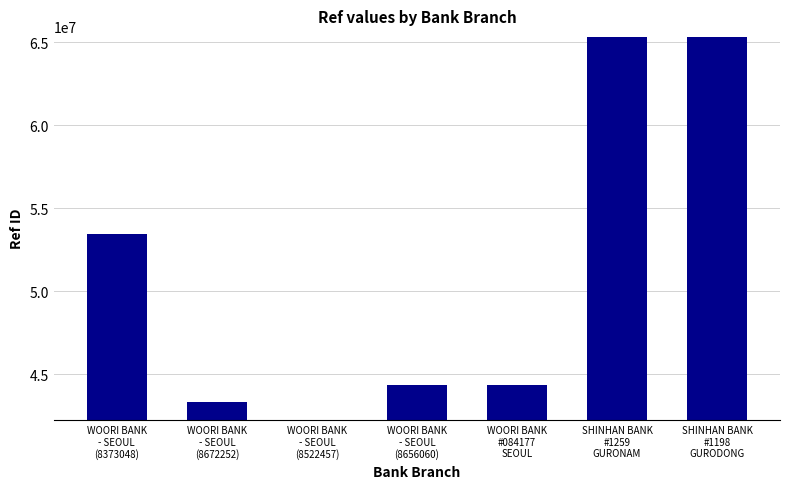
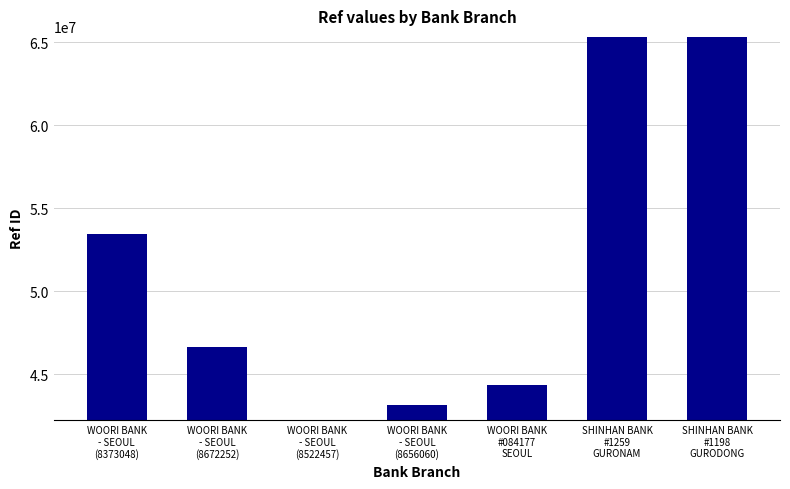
WOORI BANK - SEOUL (8672252): 43300000 -> 46700000
WOORI BANK - SEOUL (8656060): 44400000 -> 43200000
